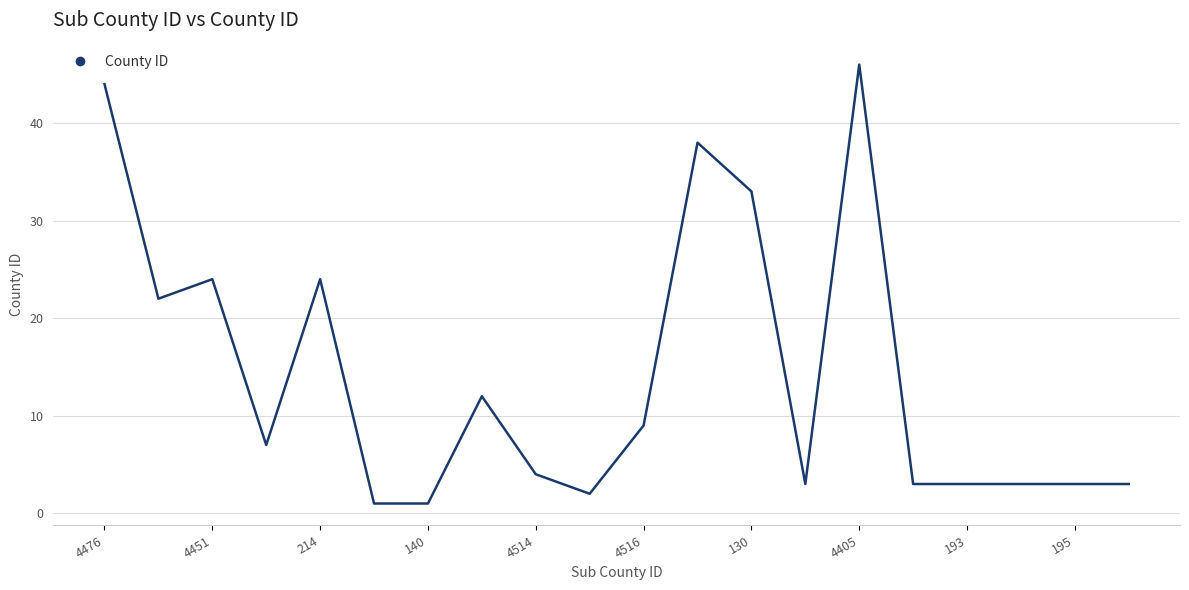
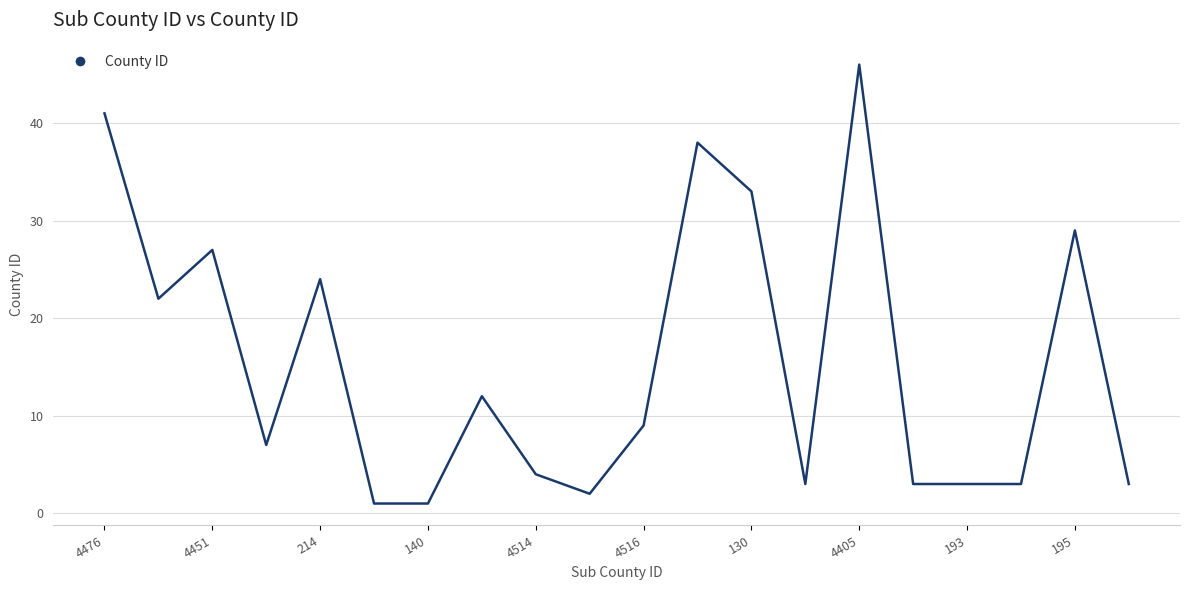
4476: 44 -> 41
4451: 24 -> 27
195: 3 -> 29
